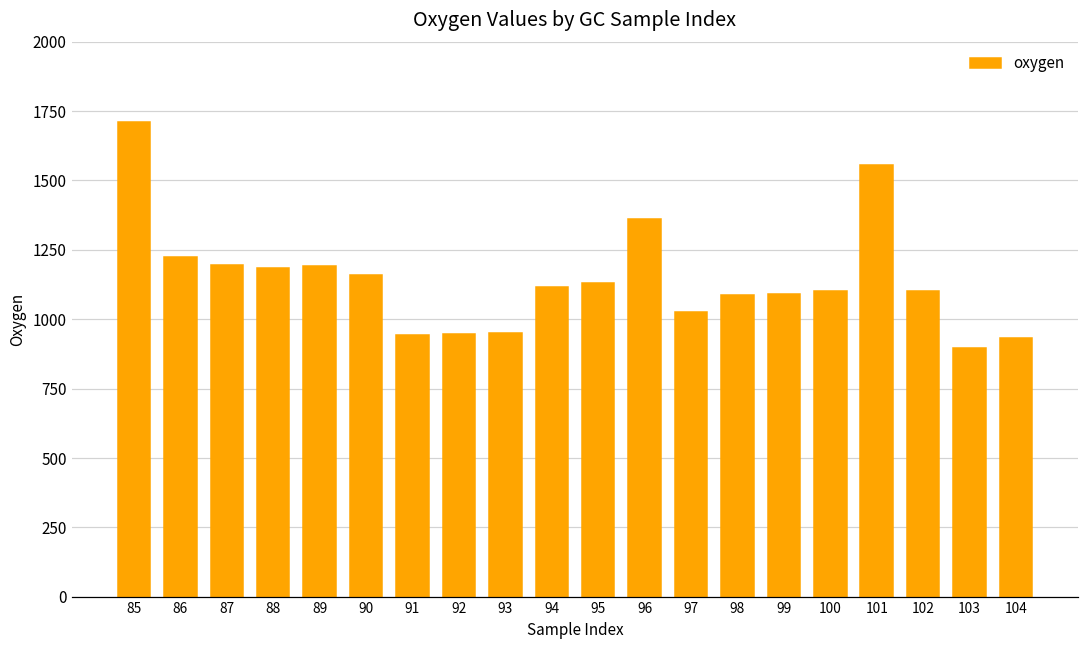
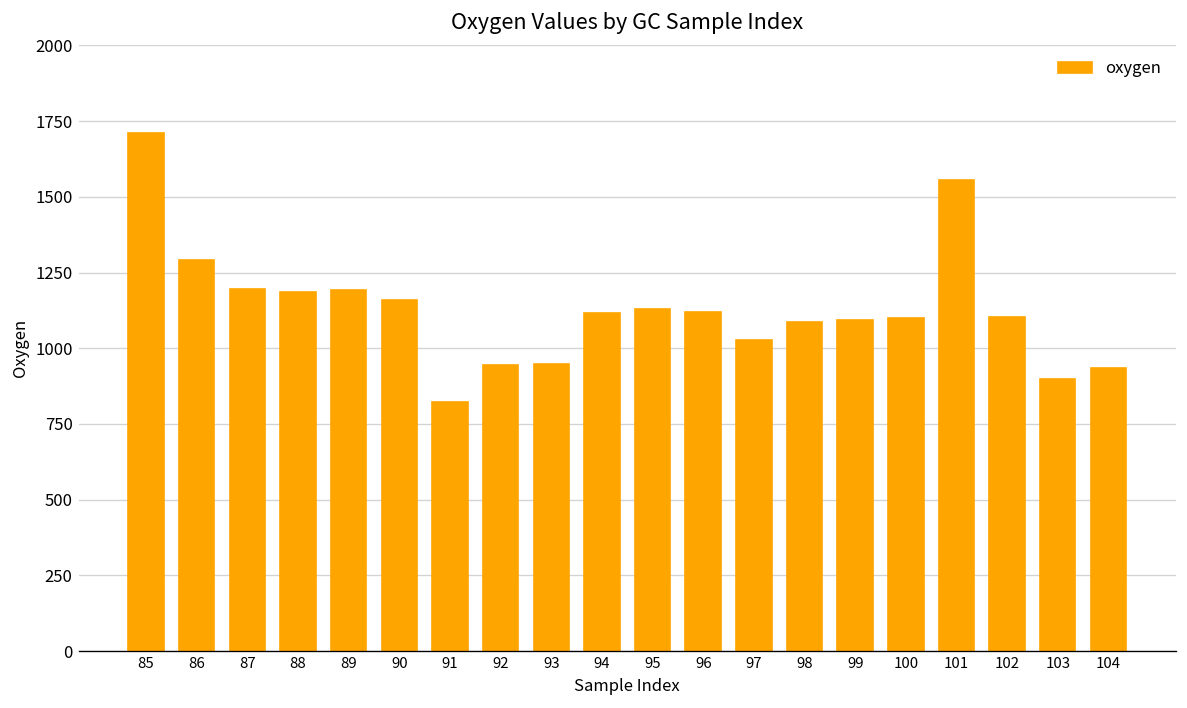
86: 1220 -> 1290
91: 950 -> 820
96: 1360 -> 1120
